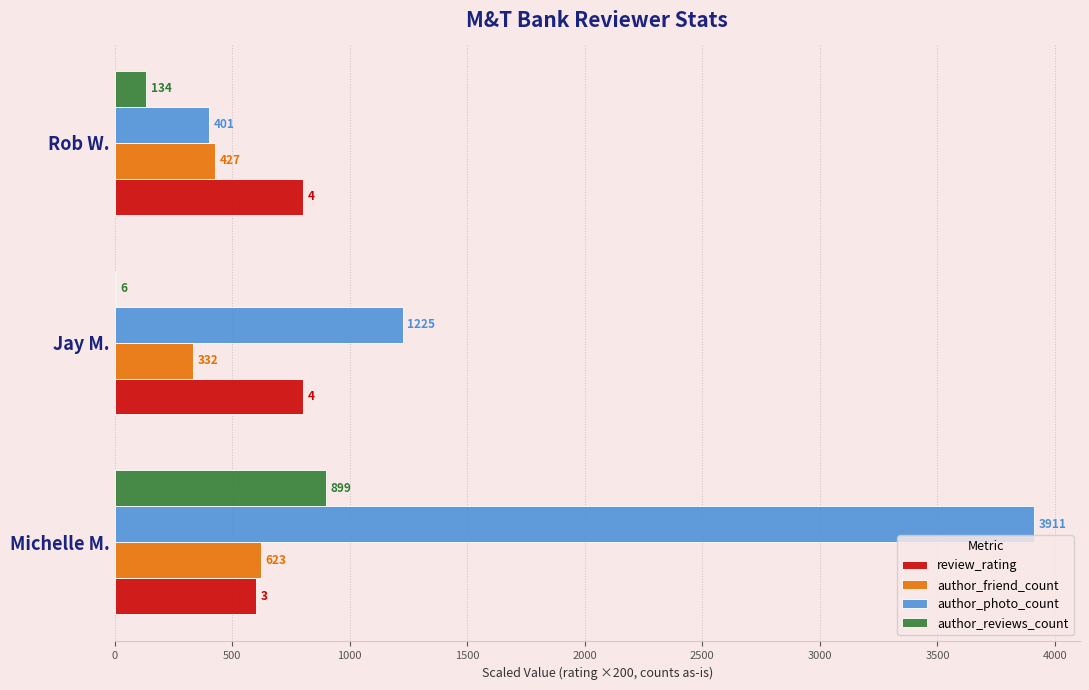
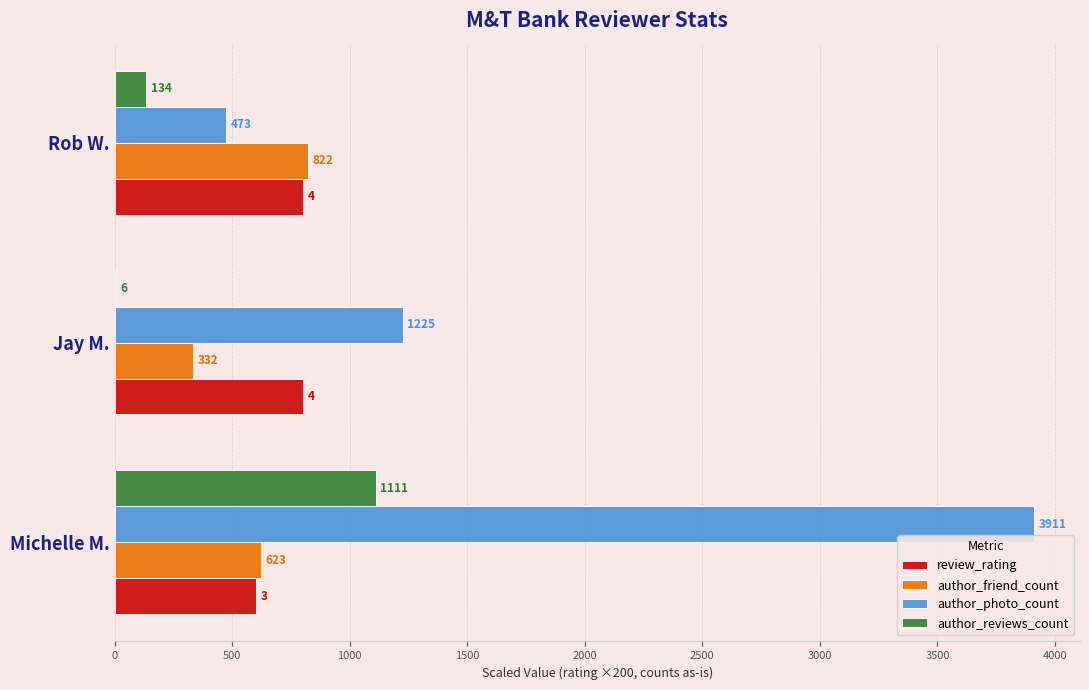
author_photo_count, Rob W.: 401 -> 473
author_friend_count, Rob W.: 427 -> 822
author_reviews_count, Michelle M.: 899 -> 1111
